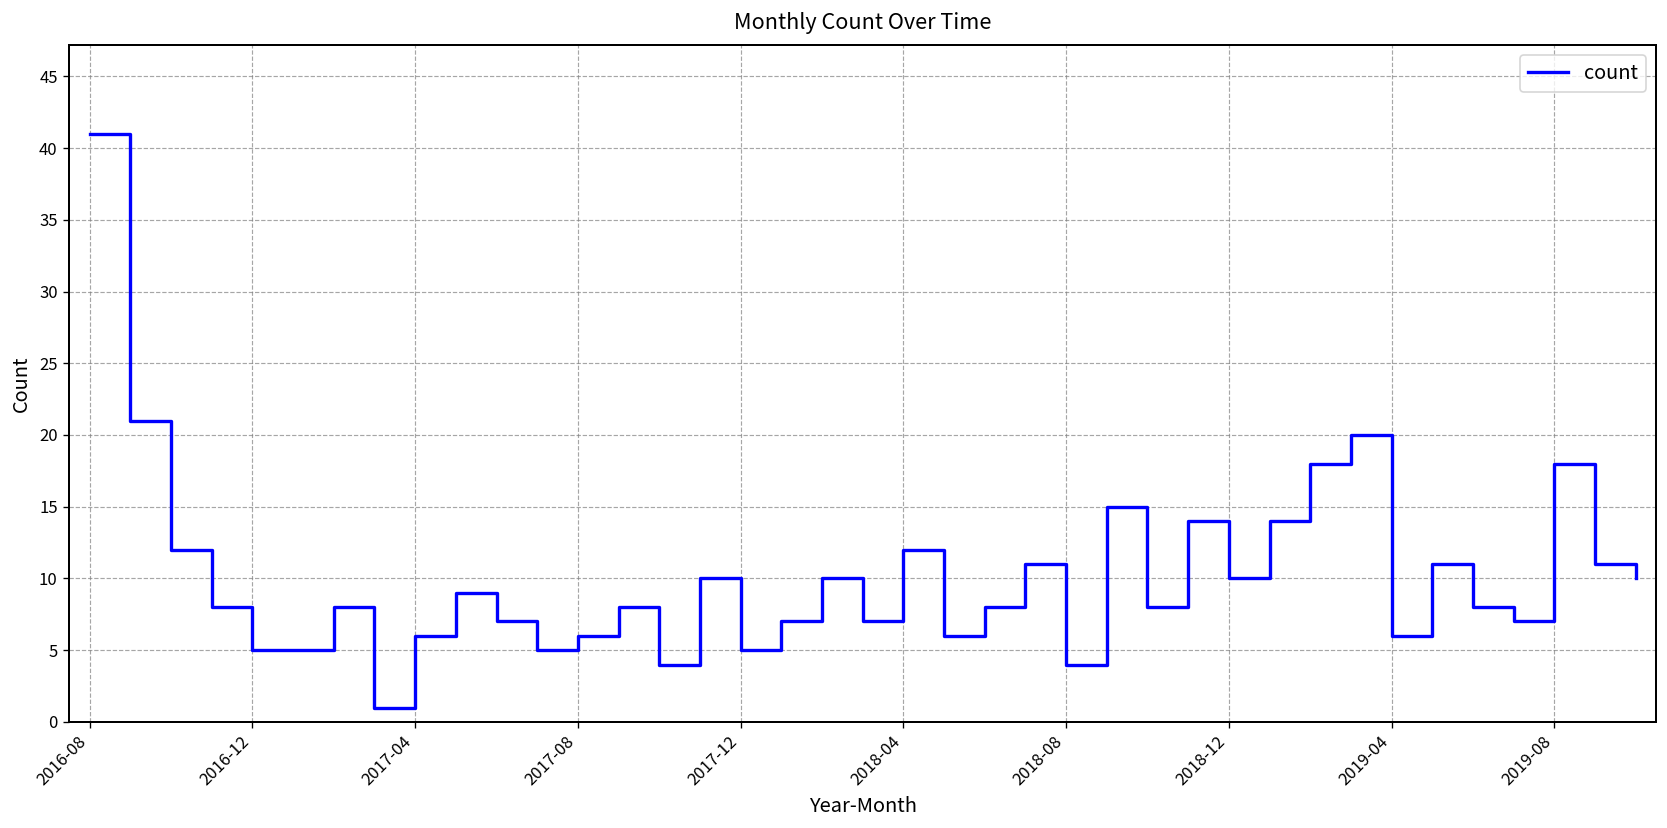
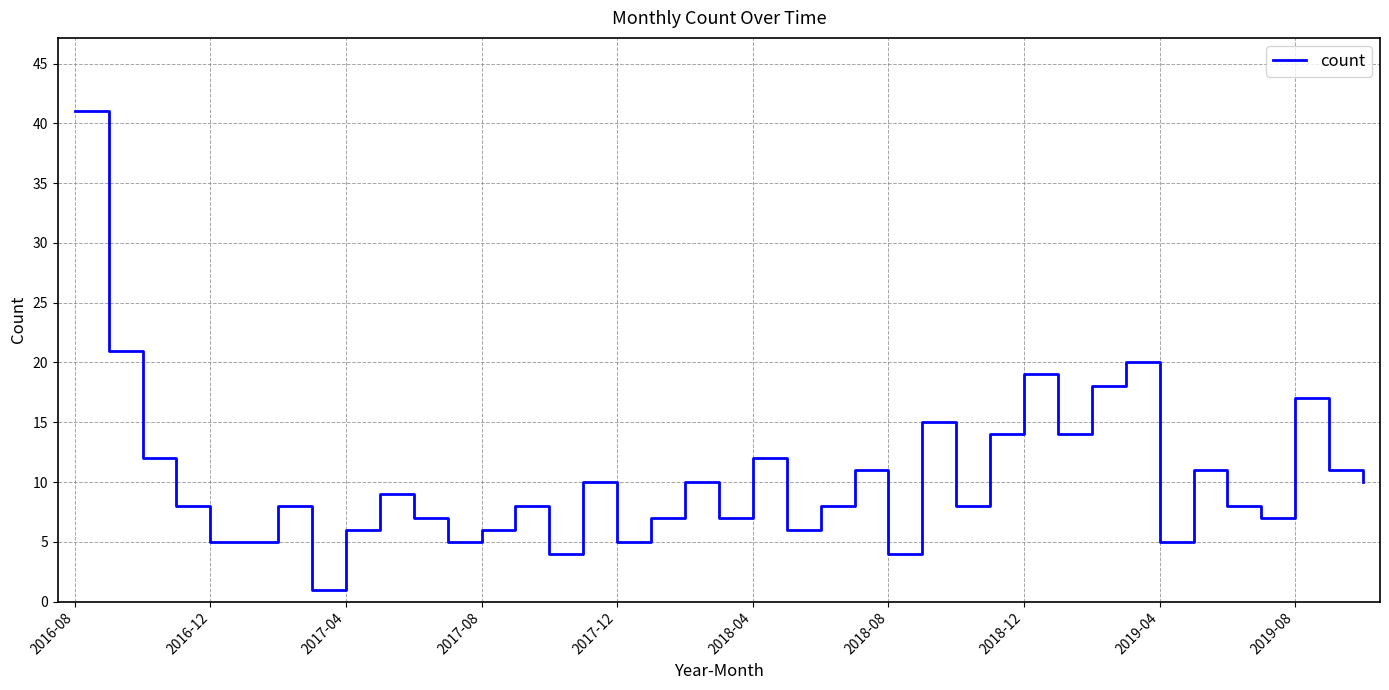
2018-12: 10 -> 19
2019-04: 6 -> 5
2019-08: 18 -> 17
